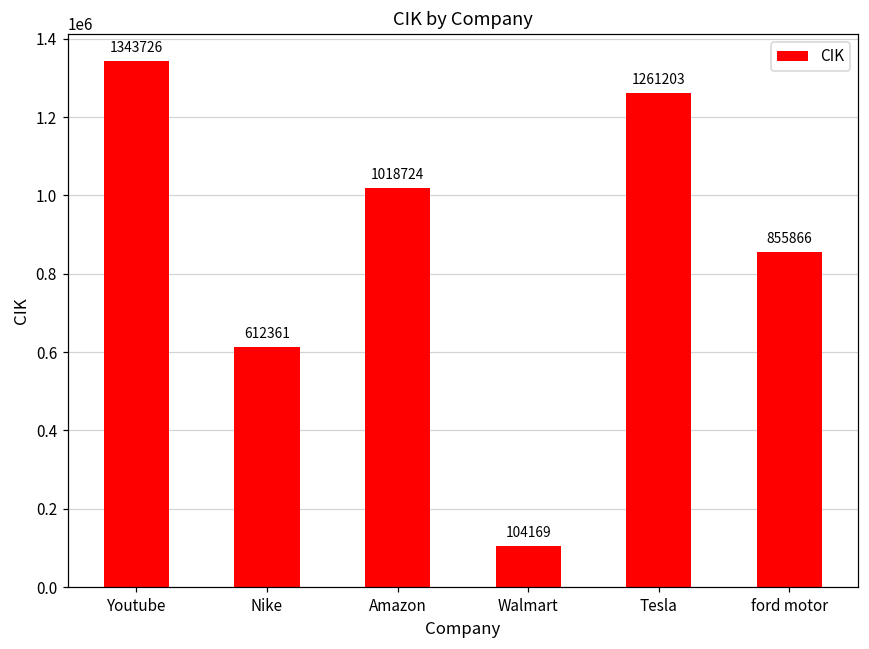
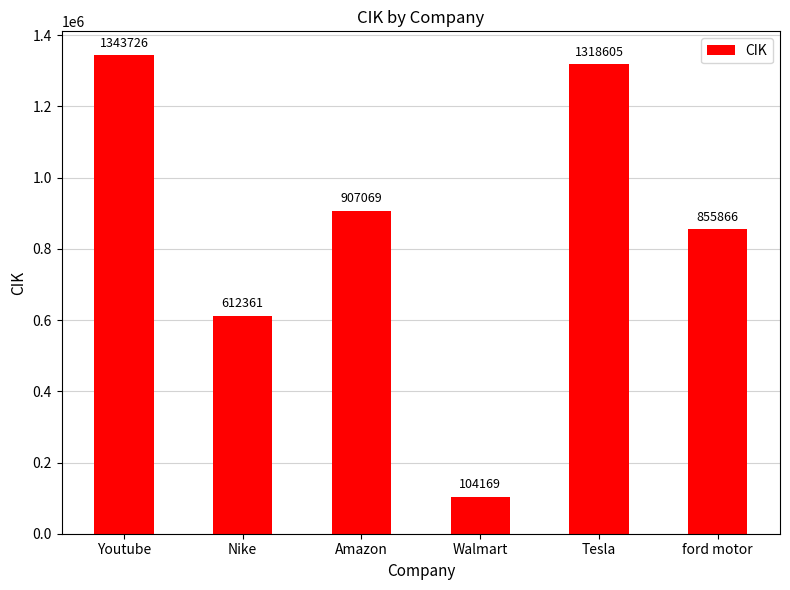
Amazon: 1018724 -> 907069
Tesla: 1261203 -> 1318605
